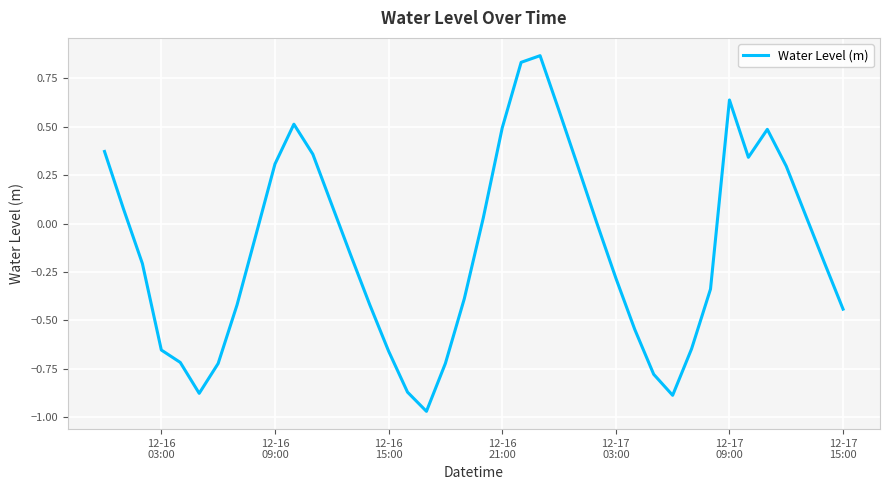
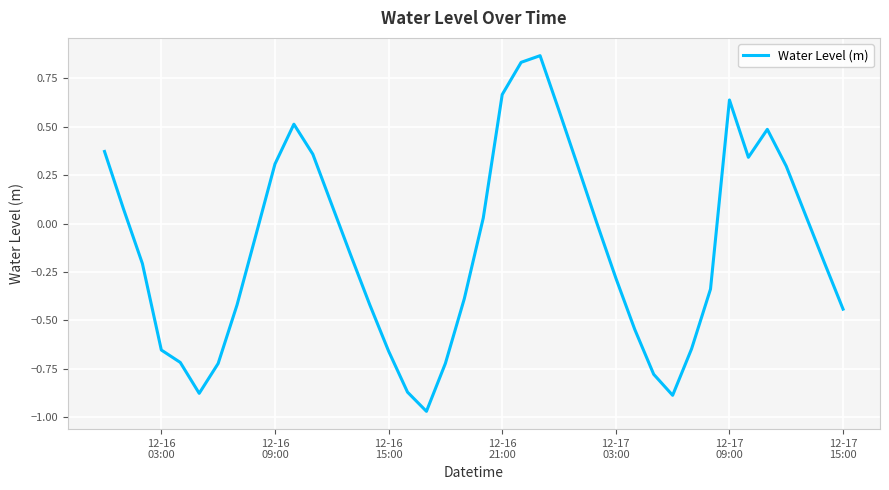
12-16 21:00: 0.49 -> 0.67
